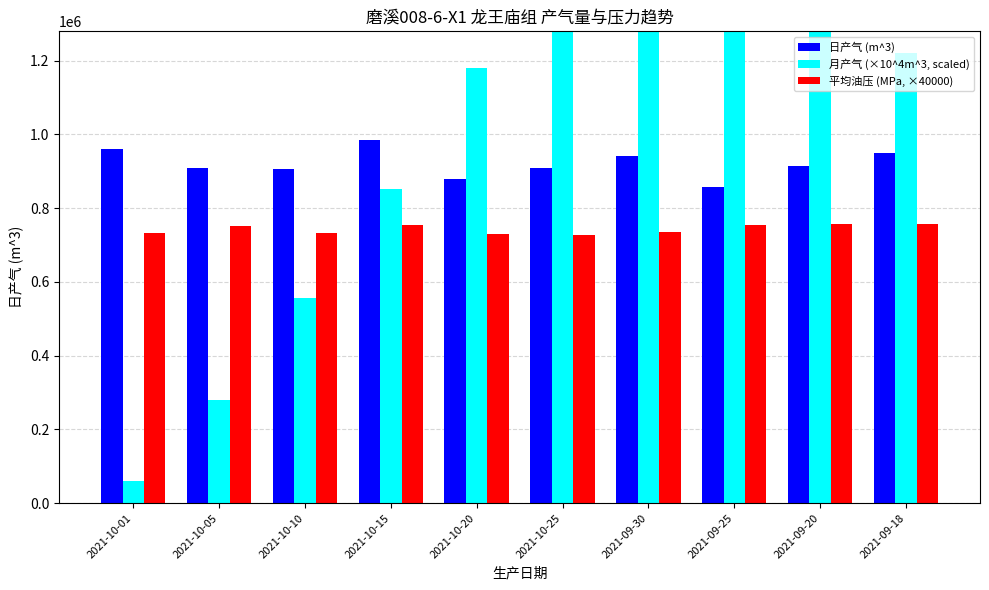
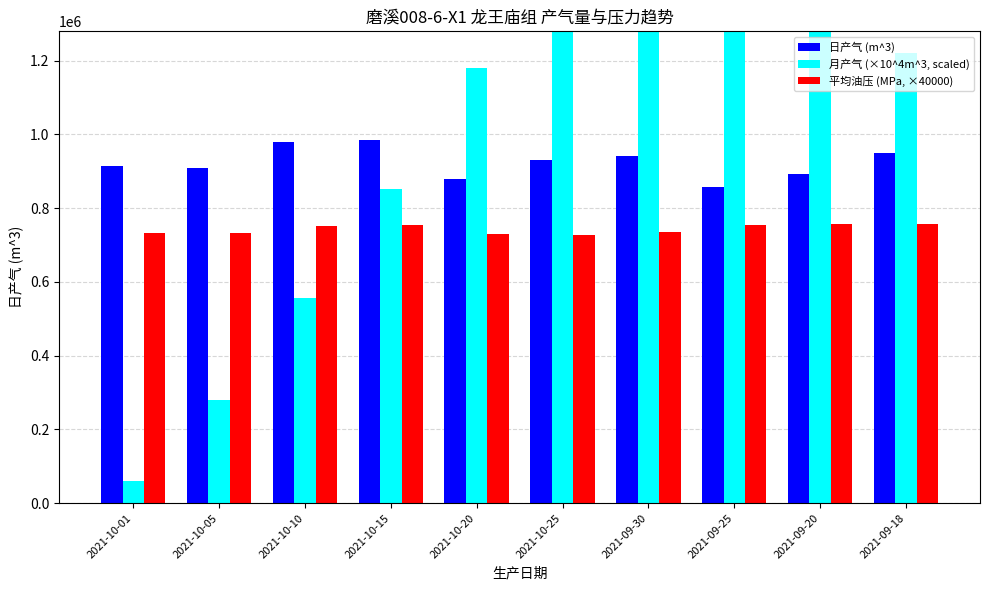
日产气 (m^3), 2021-10-01: 960000 -> 910000
平均油压 (MPa, ×40000), 2021-10-05: 750000 -> 730000
日产气 (m^3), 2021-10-10: 910000 -> 980000
平均油压 (MPa, ×40000), 2021-10-10: 730000 -> 750000
日产气 (m^3), 2021-10-25: 910000 -> 930000
日产气 (m^3), 2021-09-20: 910000 -> 890000
